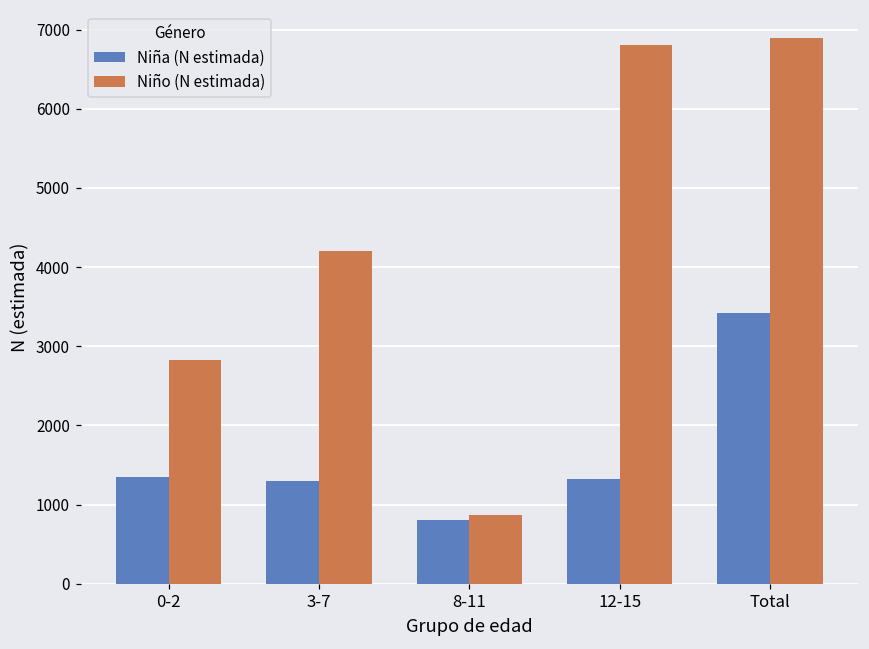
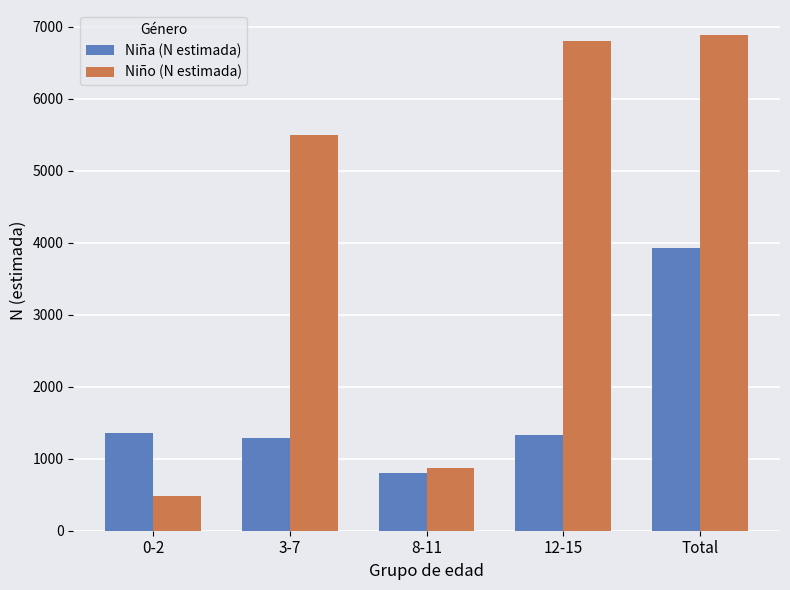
Niño (N estimada), 0-2: 2800 -> 500
Niño (N estimada), 3-7: 4200 -> 5500
Niña (N estimada), Total: 3400 -> 3900
